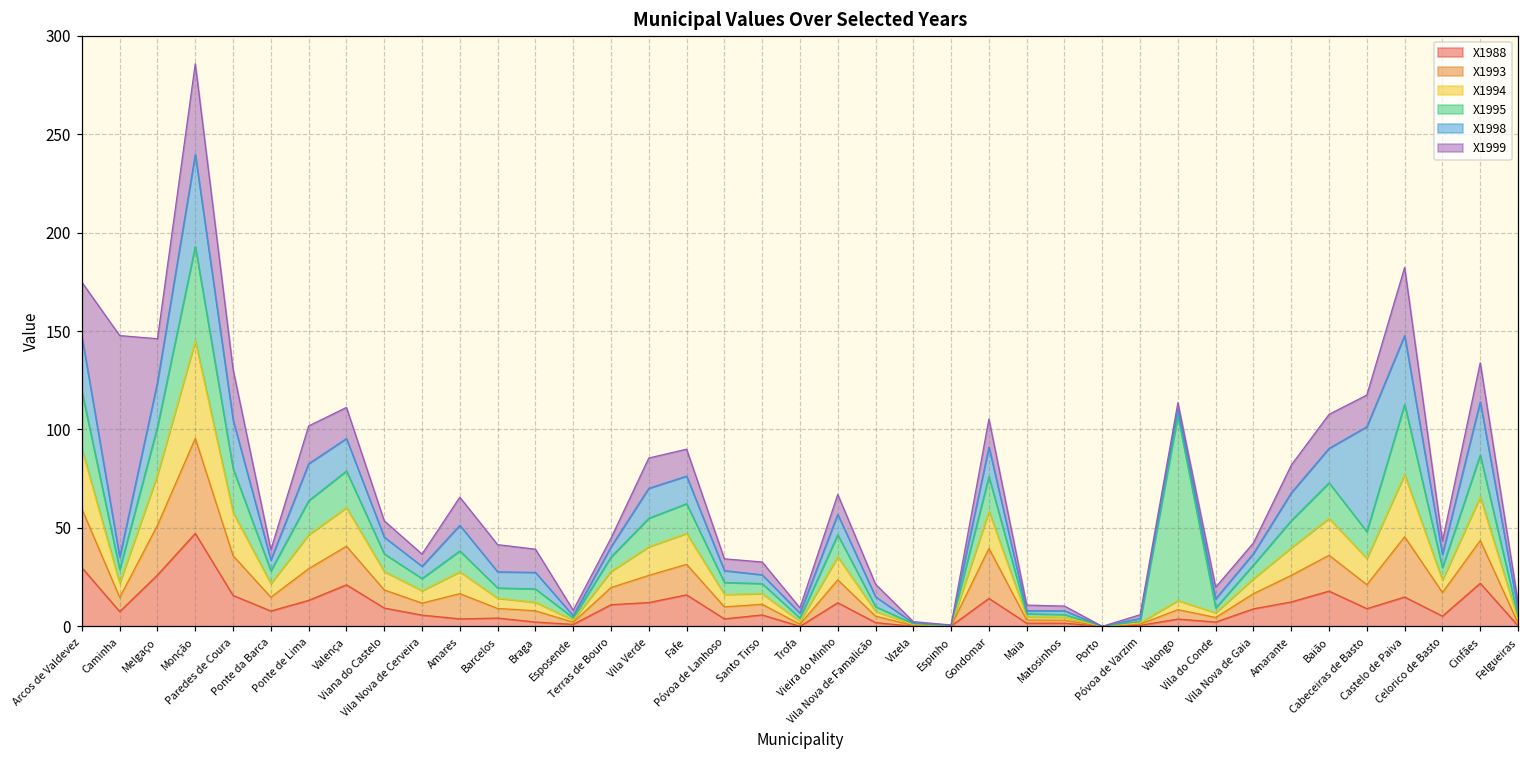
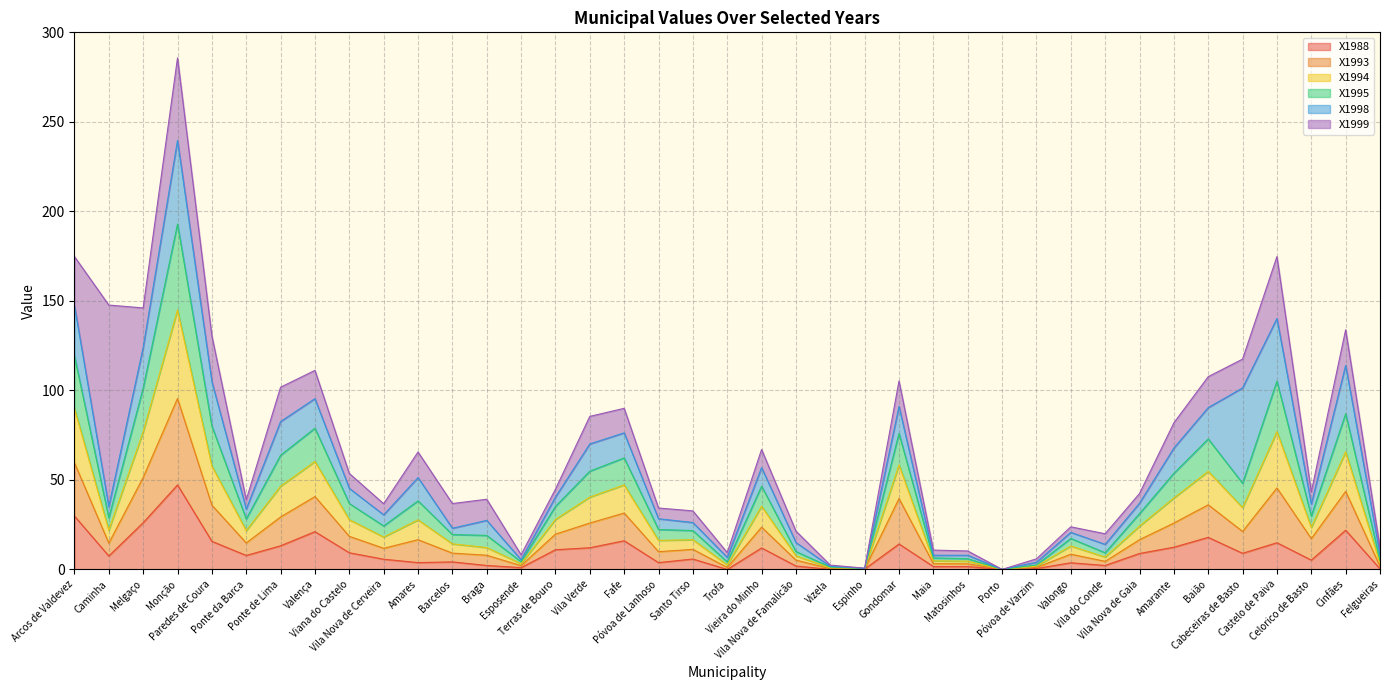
X1998, Barcelos: 8 -> 4
X1995, Valongo: 94 -> 4
X1995, Castelo de Paiva: 36 -> 28
